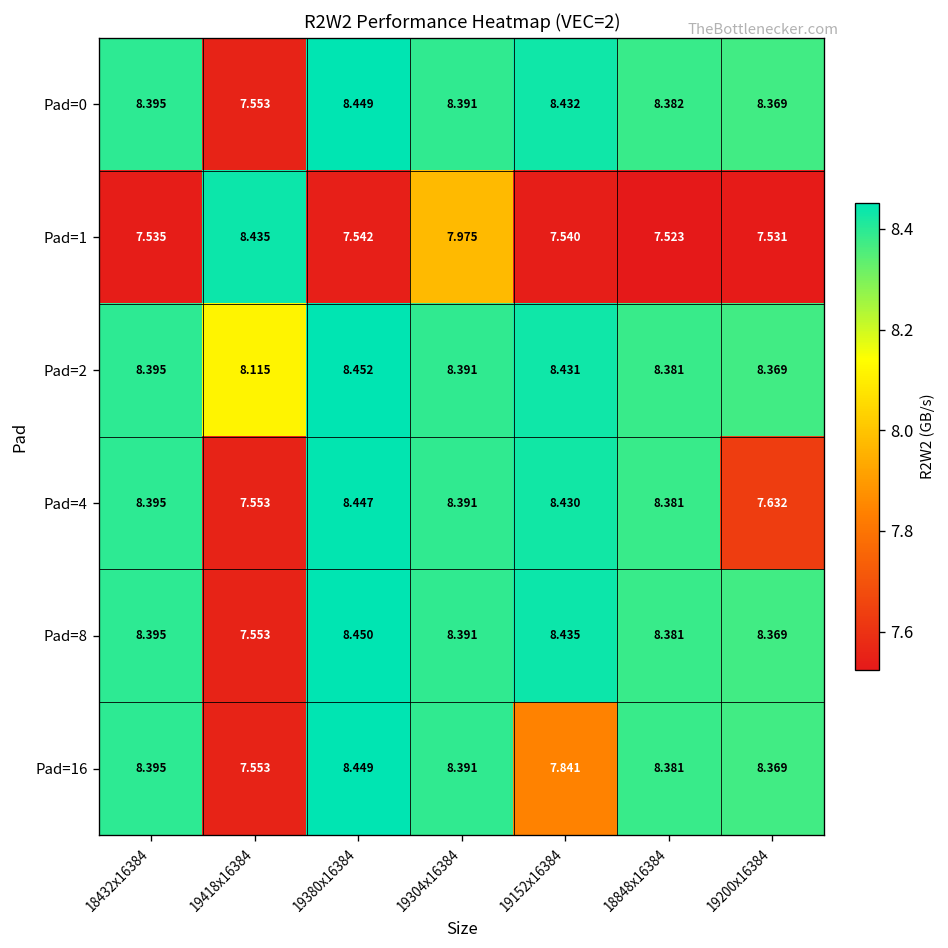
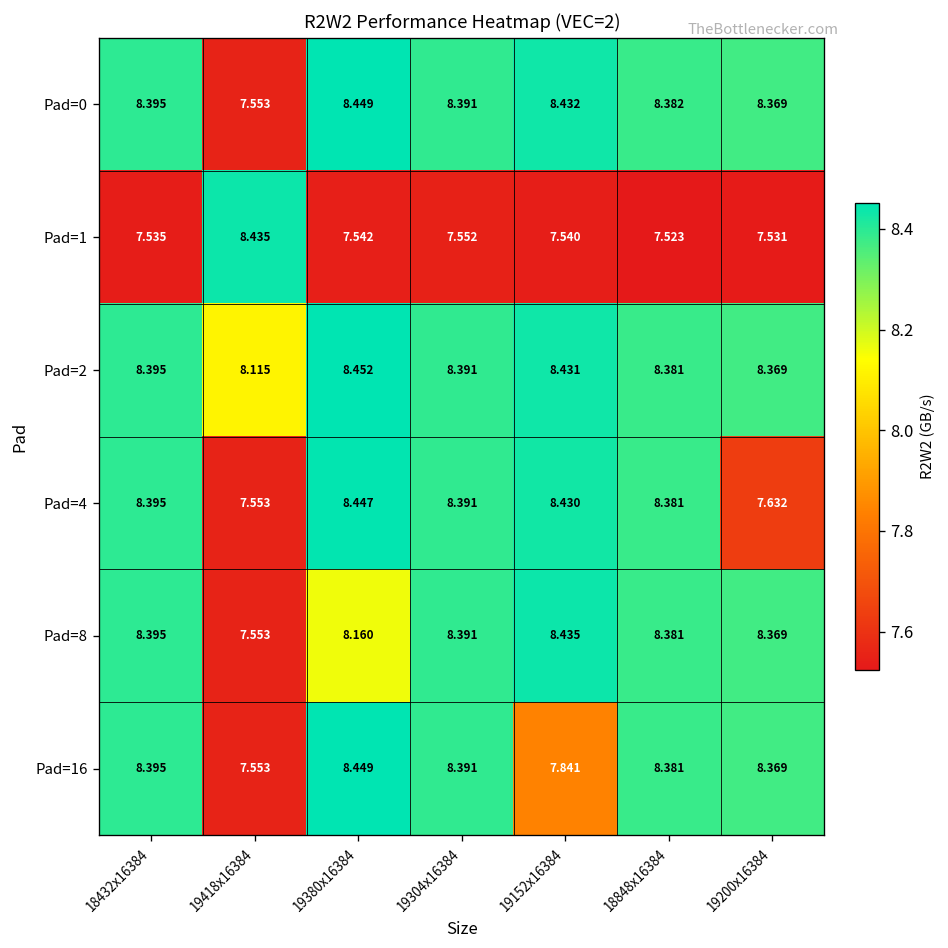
Pad=1, 19304x16384: 7.975 -> 7.552
Pad=8, 19380x16384: 8.450 -> 8.160
